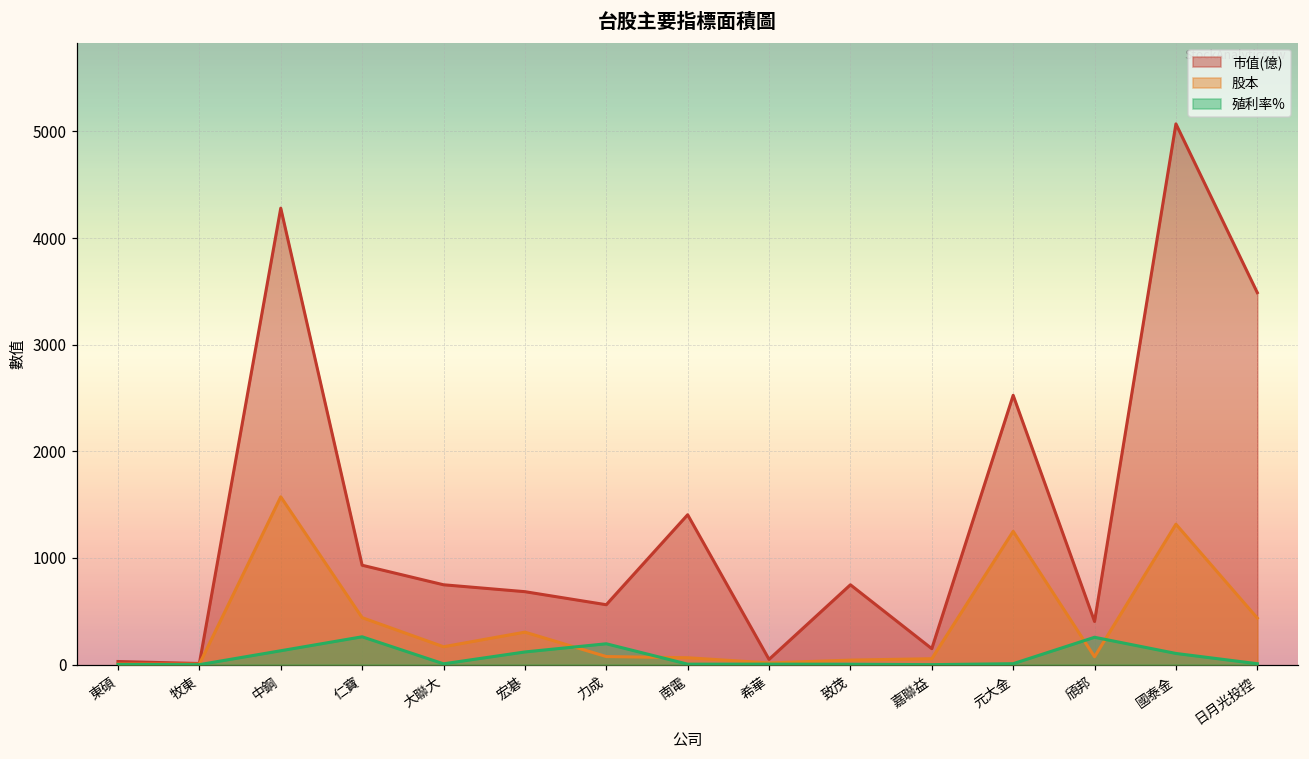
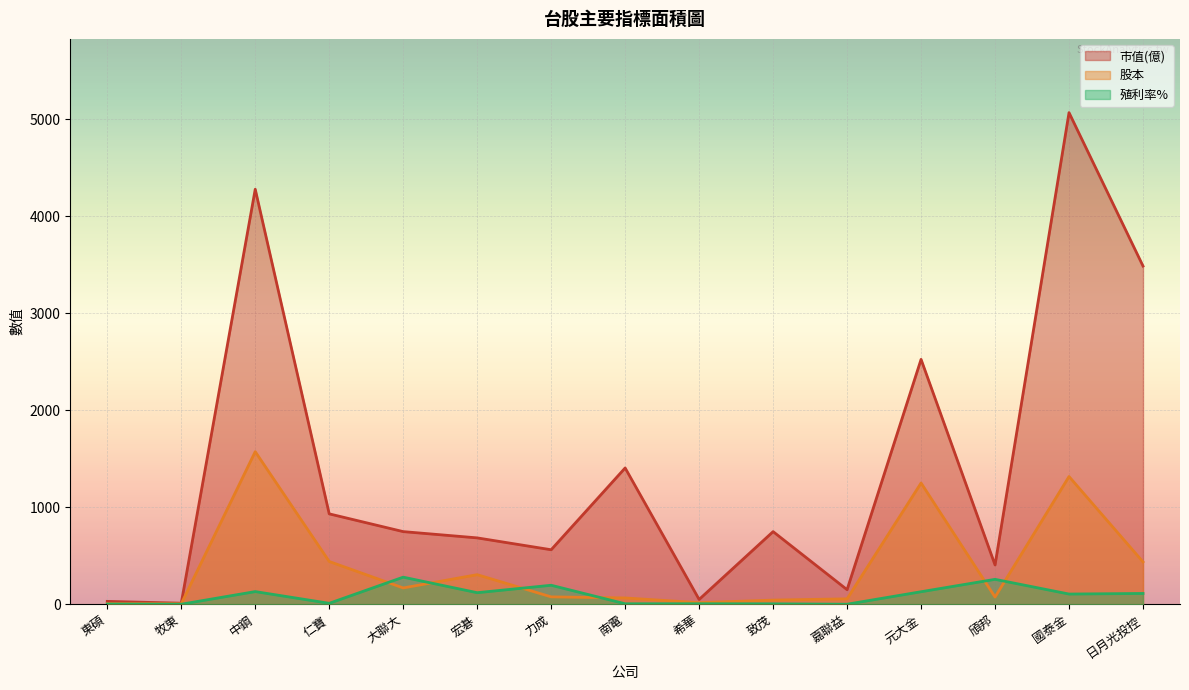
殖利率%, 仁寶: 300 -> 0
殖利率%, 大聯大: 0 -> 300
殖利率%, 元大金: 0 -> 100
殖利率%, 日月光投控: 0 -> 100
